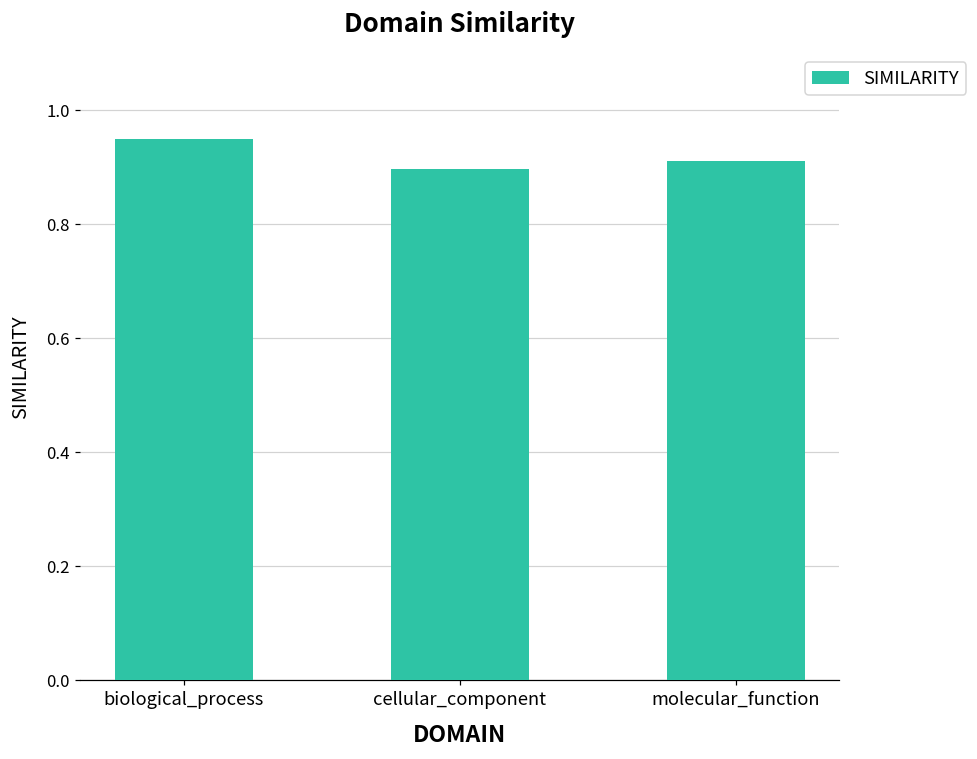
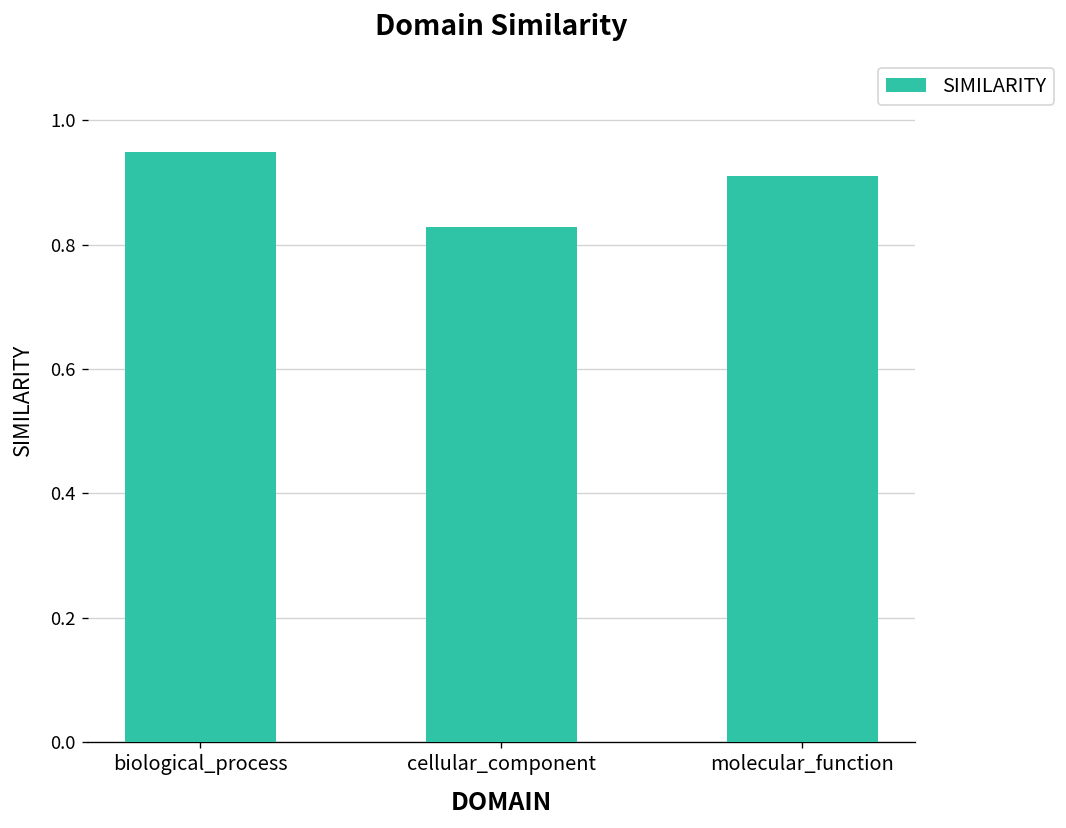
cellular_component: 0.90 -> 0.83
